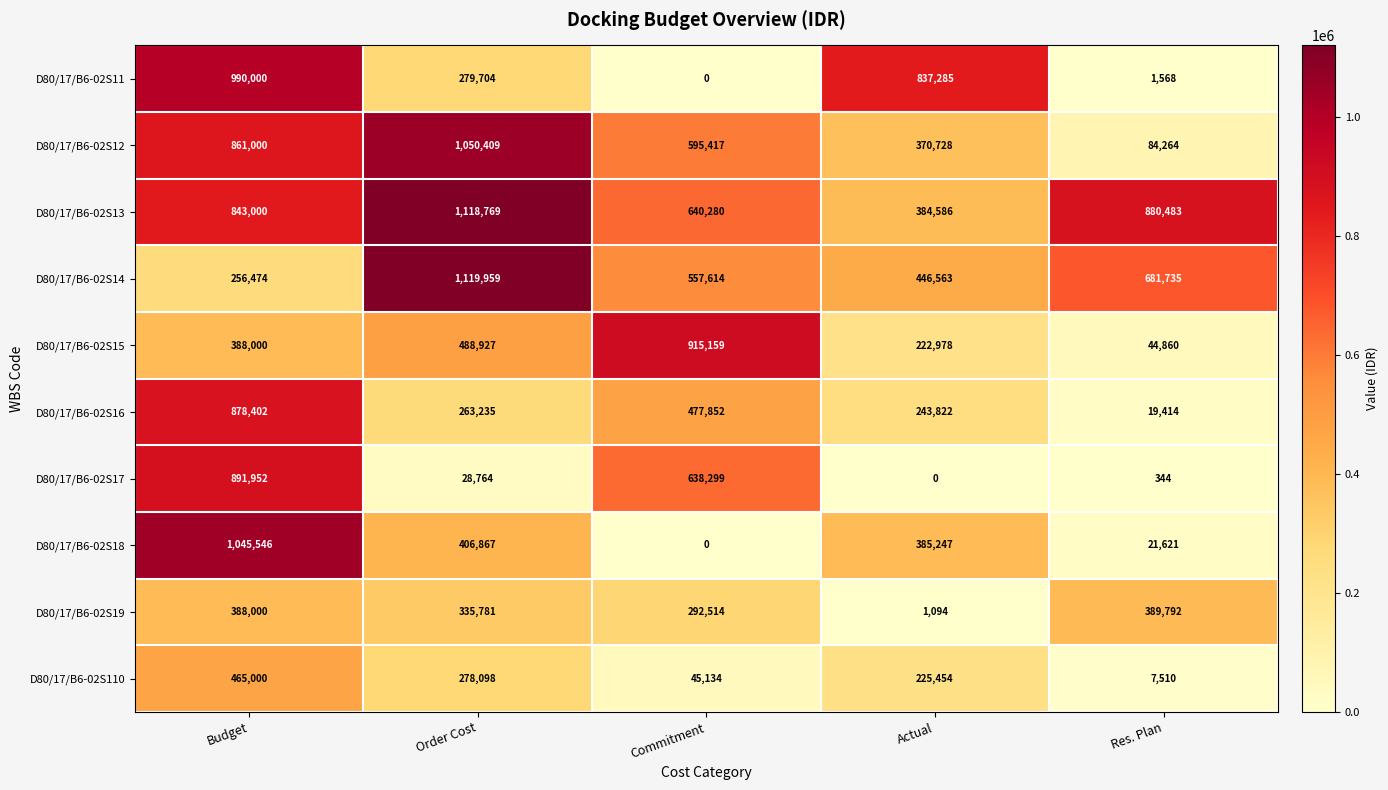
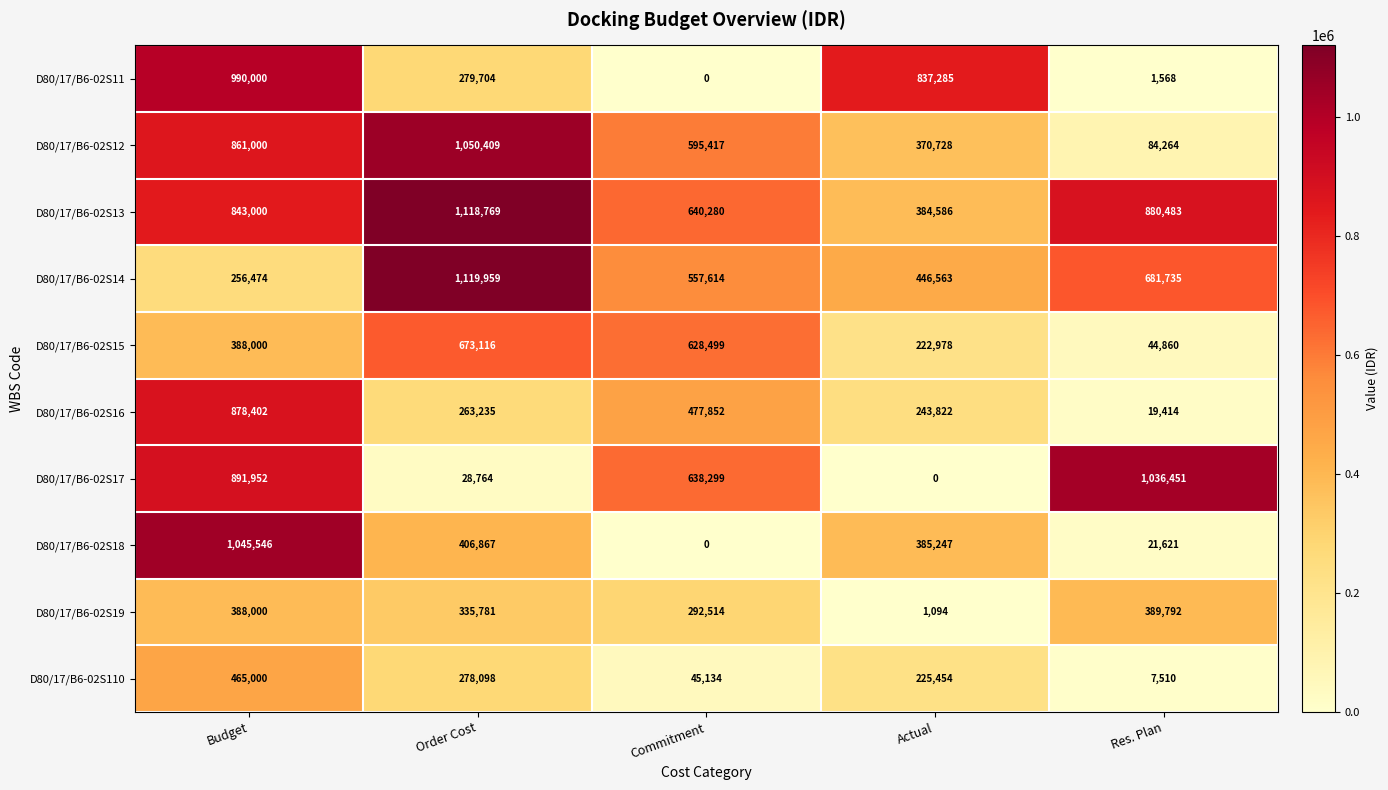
D80/17/B6-02S15, Order Cost: 488,927 -> 673,116
D80/17/B6-02S15, Commitment: 915,159 -> 628,499
D80/17/B6-02S17, Res. Plan: 344 -> 1,036,451
